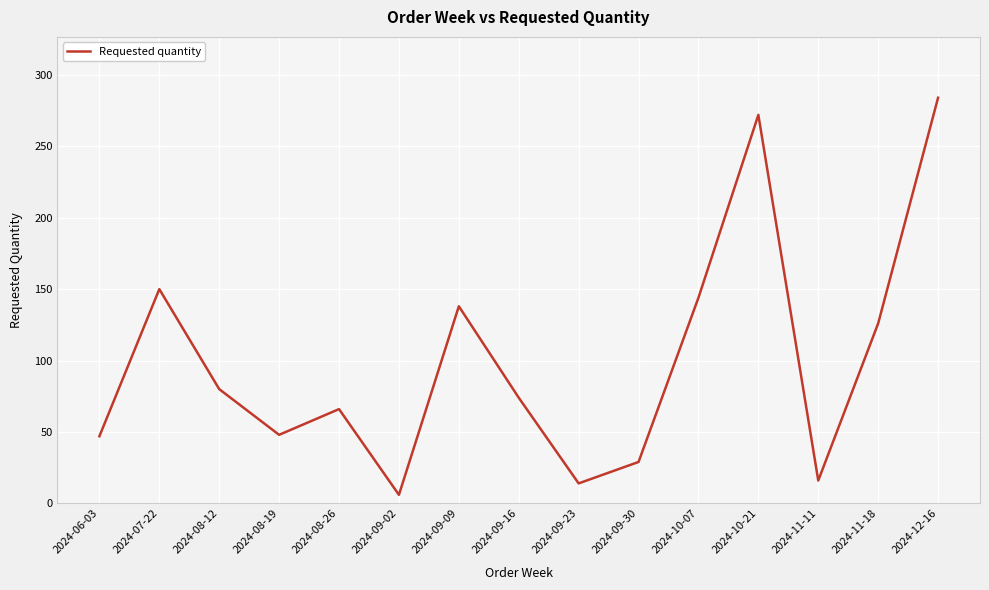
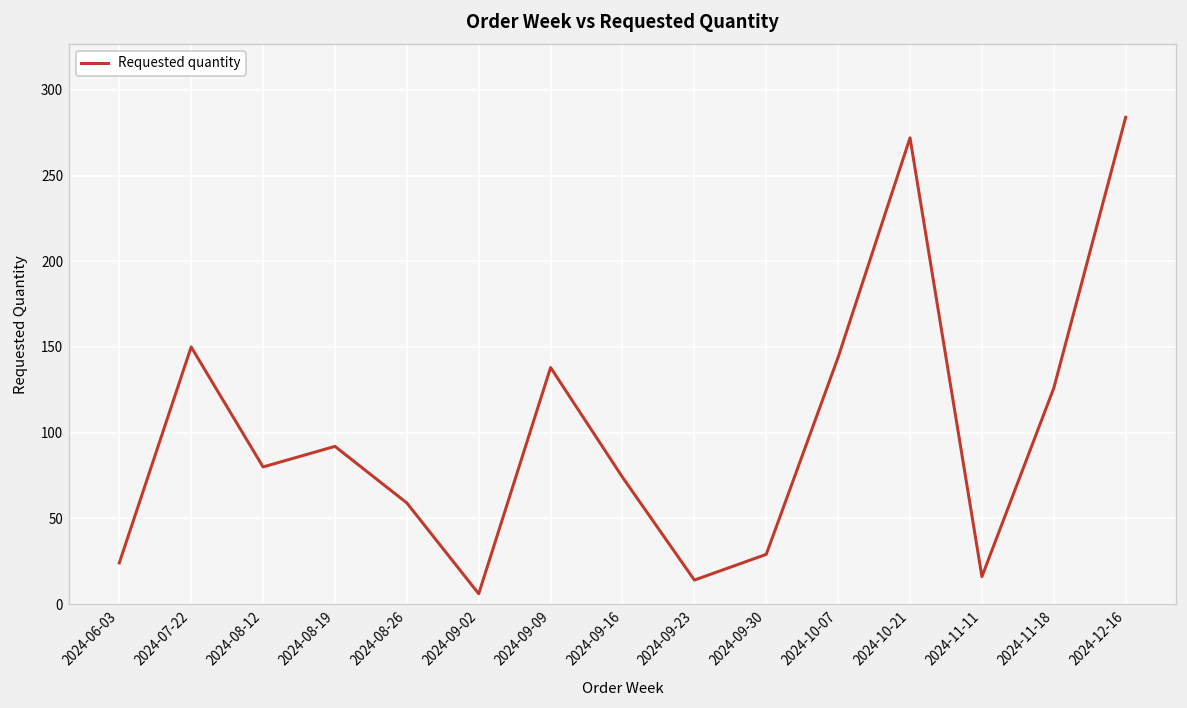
2024-06-03: 47 -> 24
2024-08-19: 48 -> 92
2024-08-26: 66 -> 59
